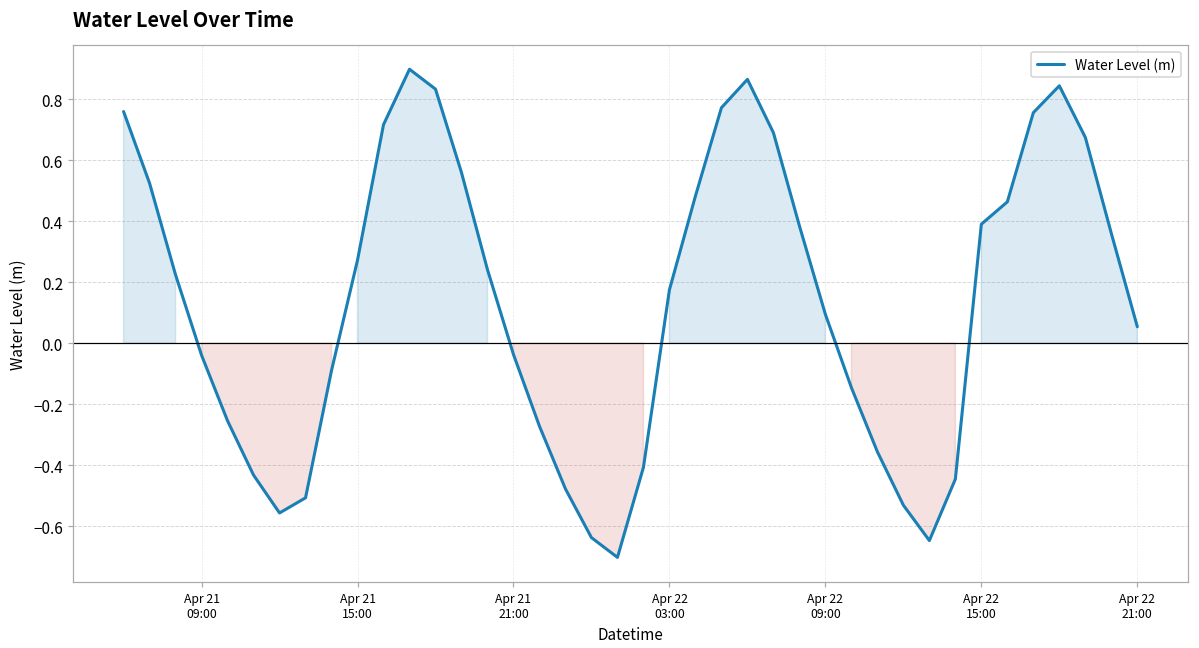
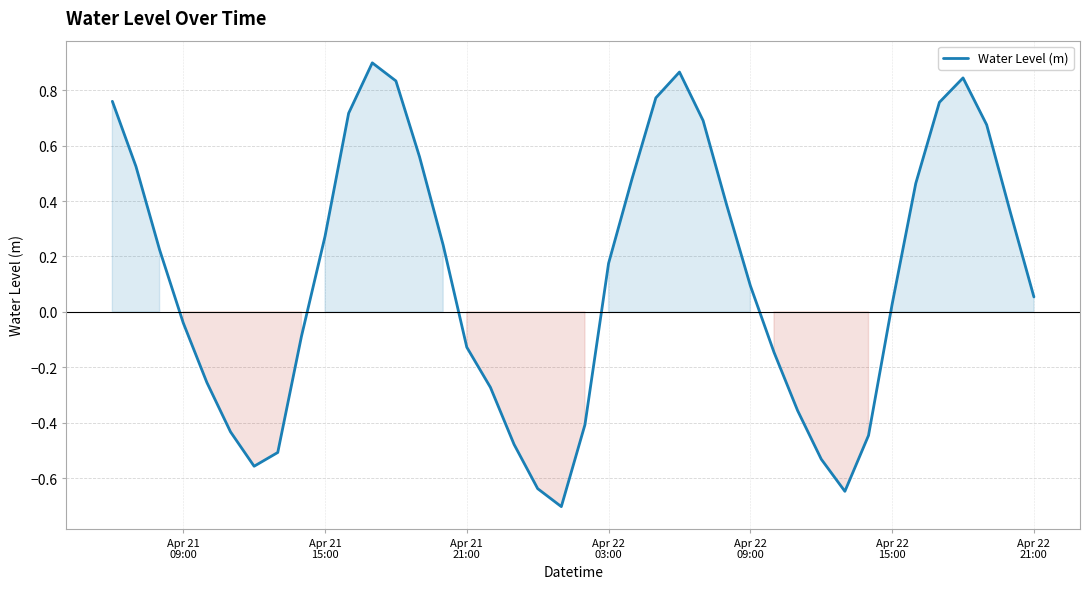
Apr 21 21:00: -0.04 -> -0.13
Apr 22 15:00: 0.39 -> 0.03
